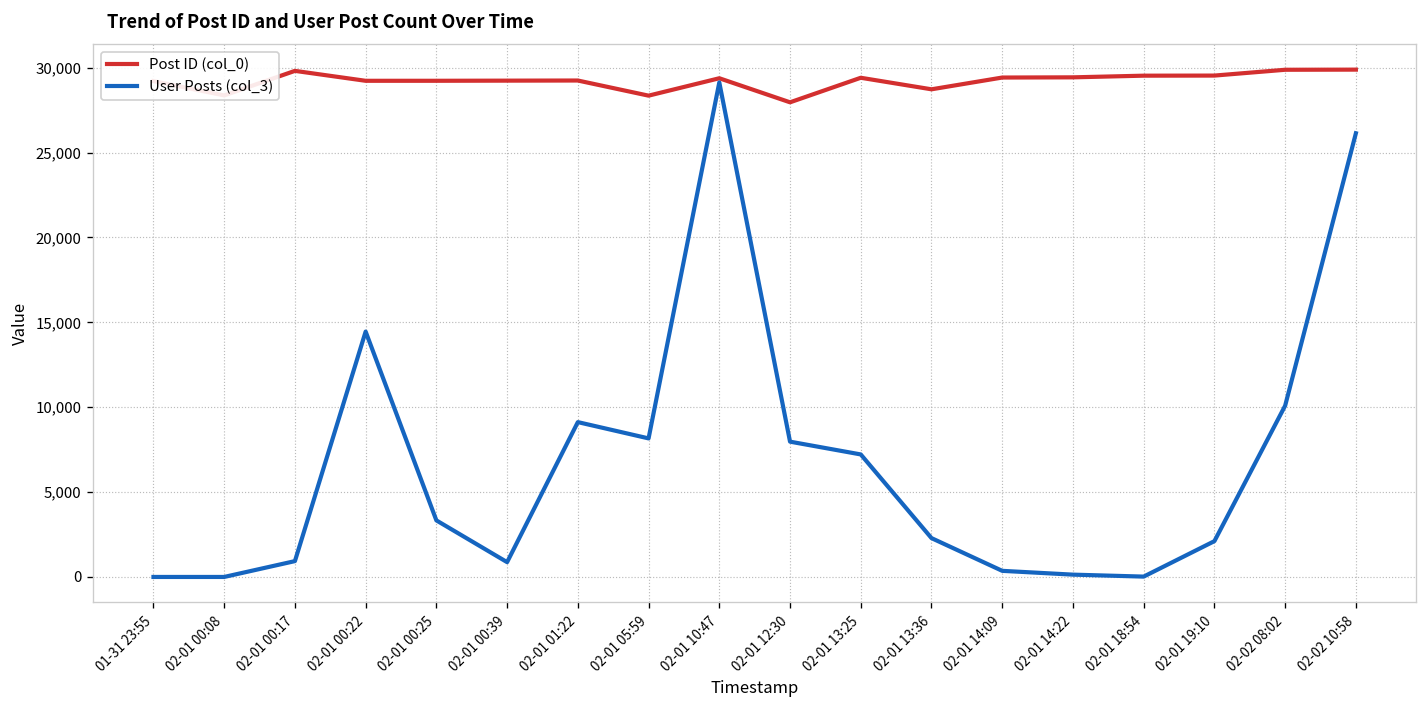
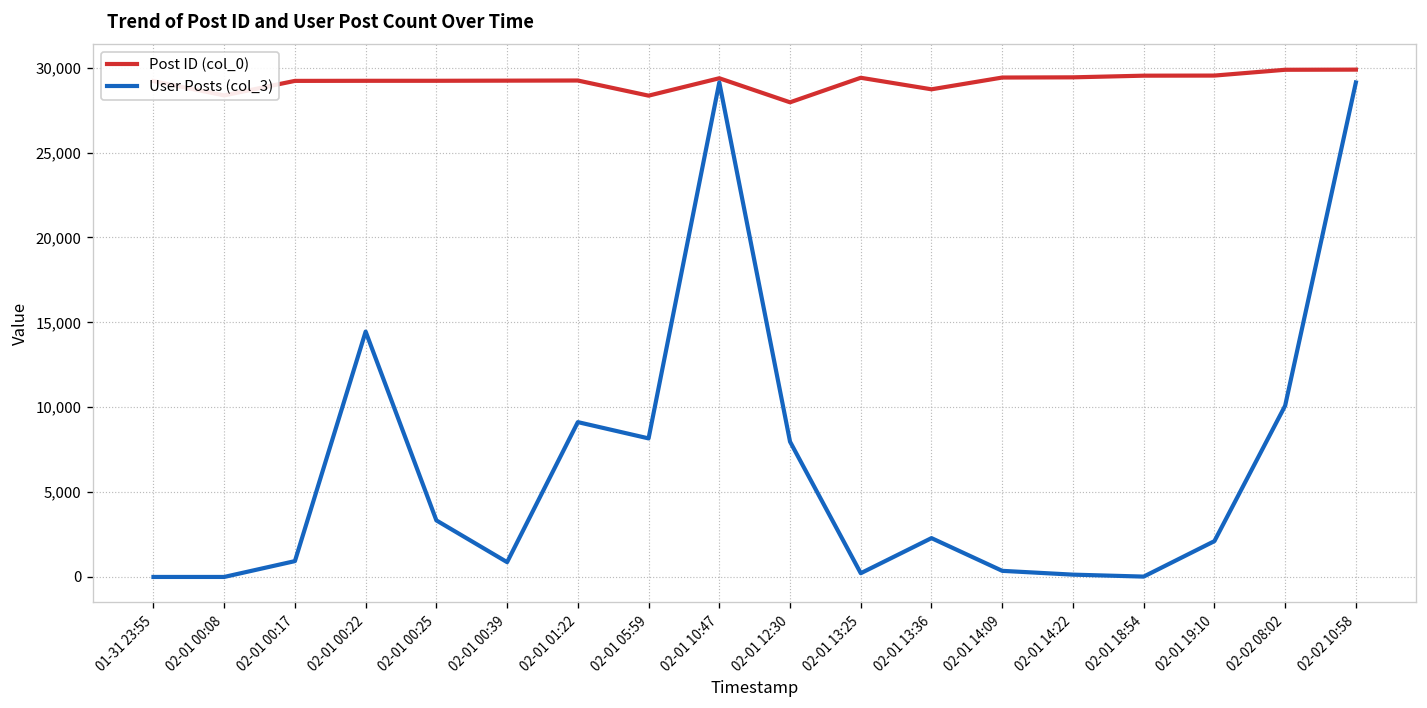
Post ID (col_0), 02-01 00:17: 29,800 -> 29,200
User Posts (col_3), 02-01 13:25: 7,200 -> 200
User Posts (col_3), 02-02 10:58: 26,100 -> 29,100
